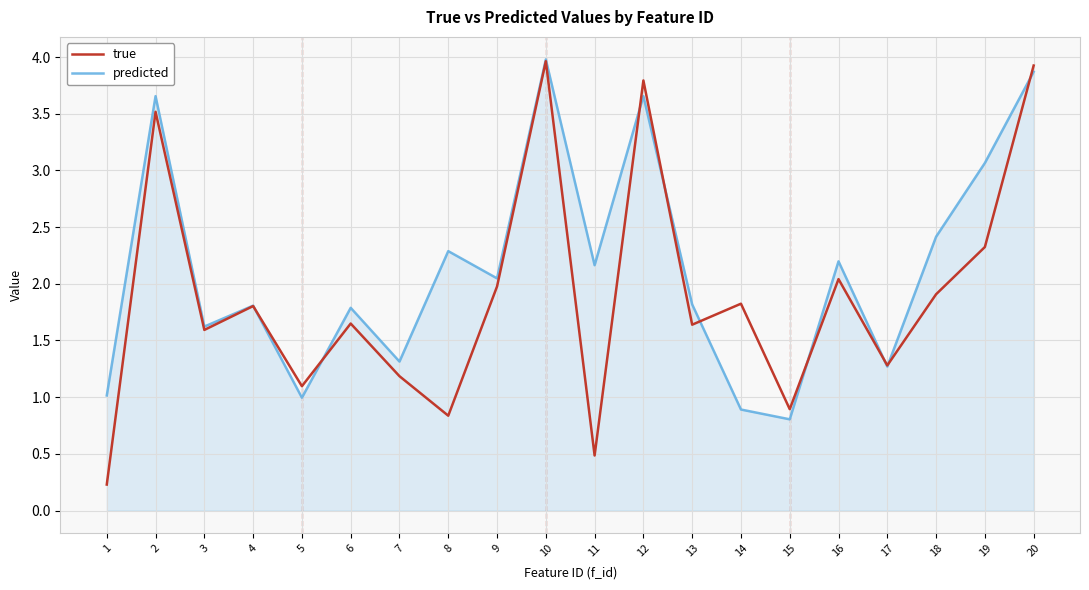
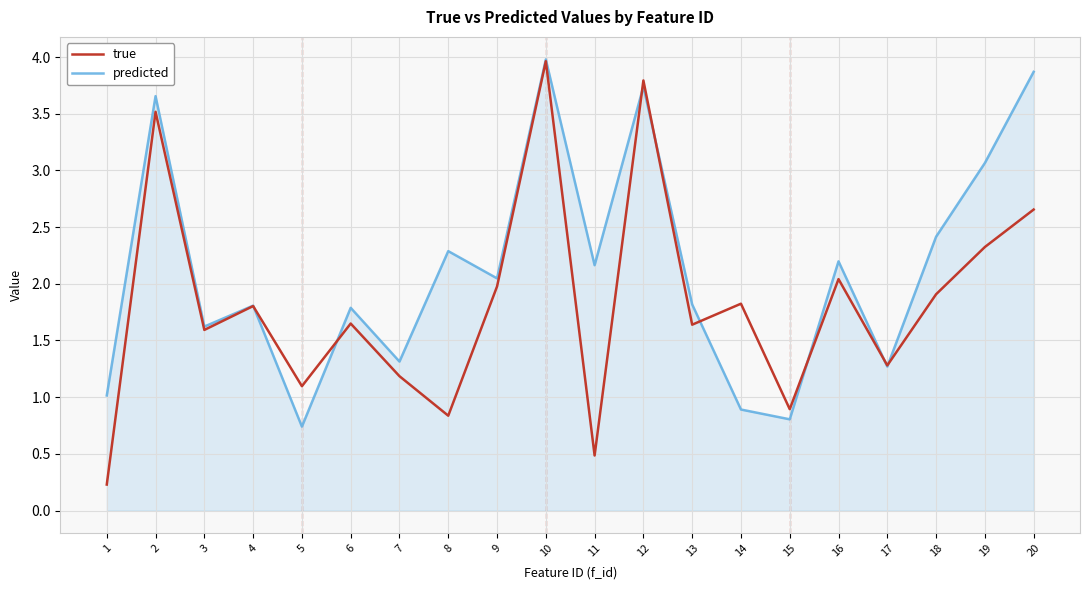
predicted, 5: 1.00 -> 0.74
predicted, 12: 3.65 -> 3.74
true, 20: 3.92 -> 2.65
